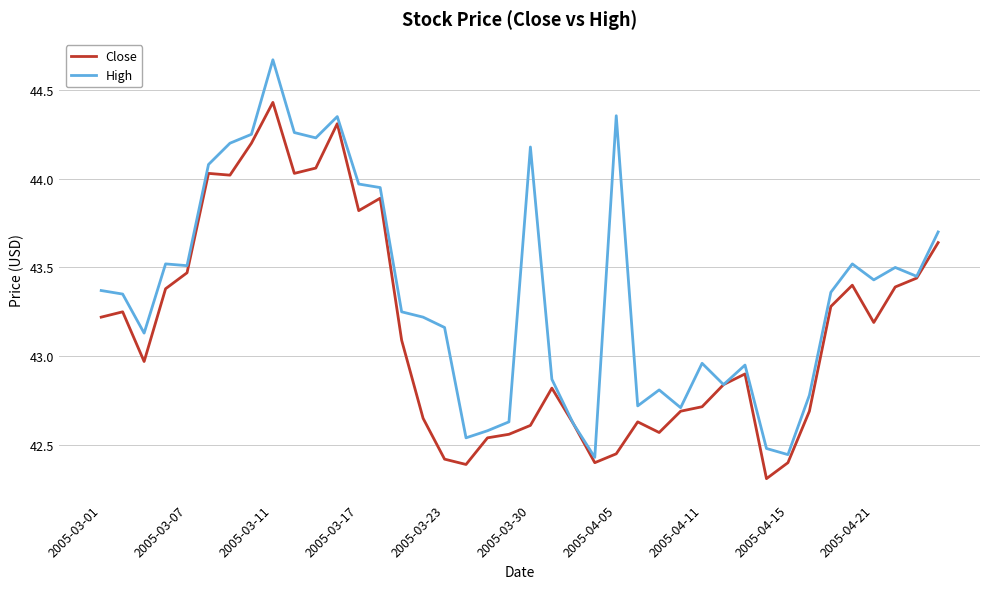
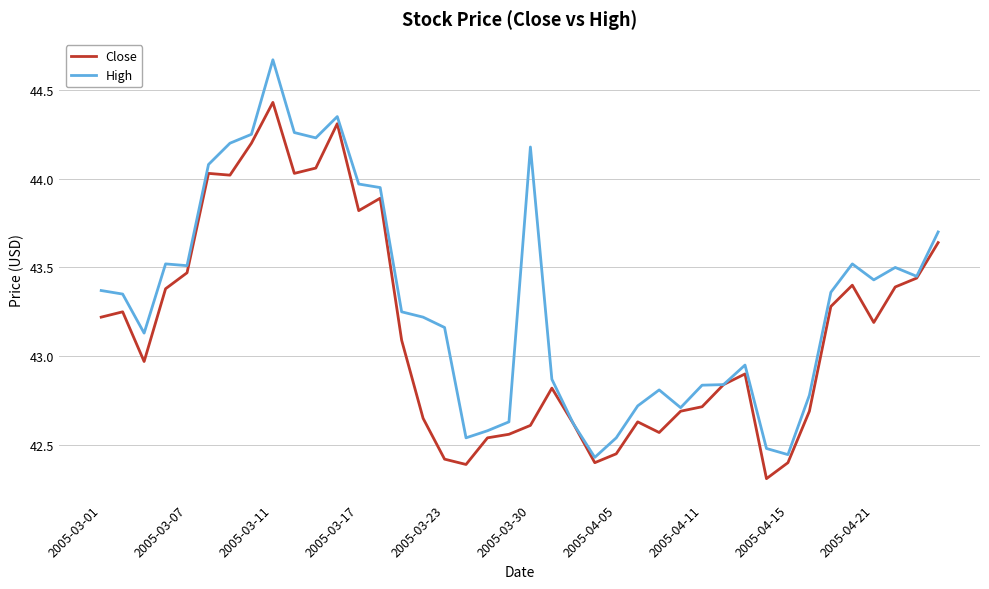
High, 2005-04-05: 44.35 -> 42.54
High, 2005-04-11: 42.96 -> 42.84
